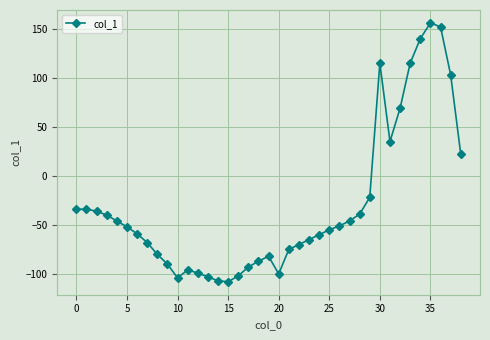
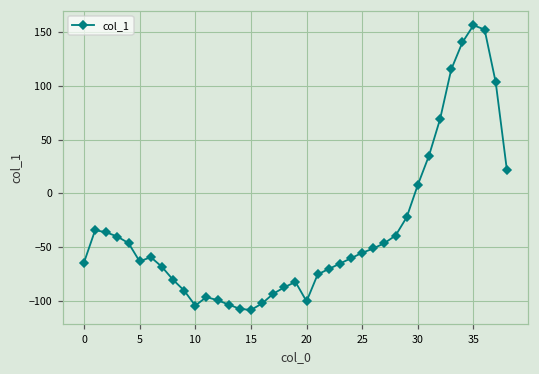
0: -30 -> -60
5: -50 -> -60
30: 120 -> 10
